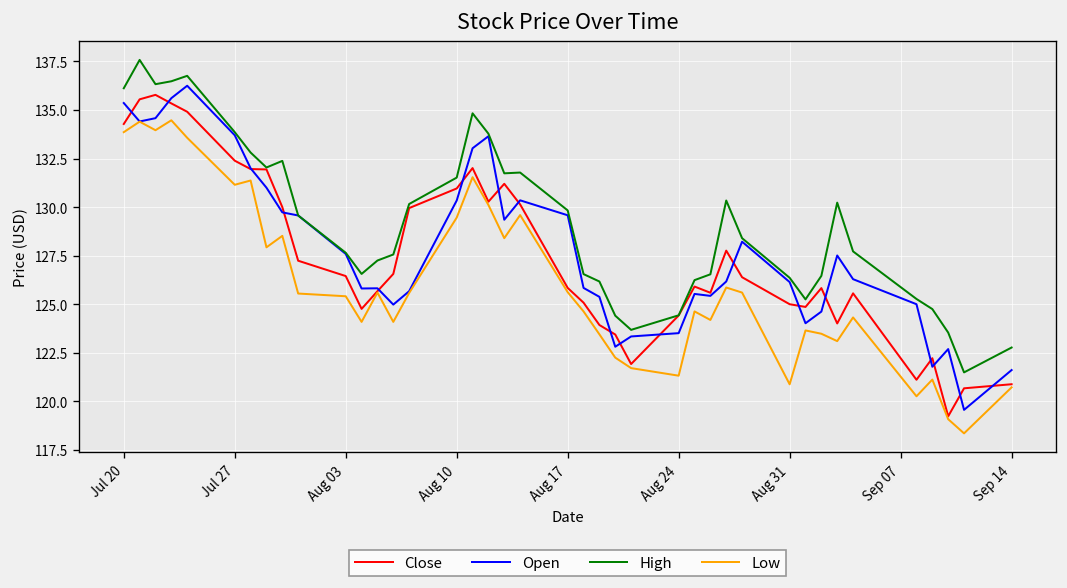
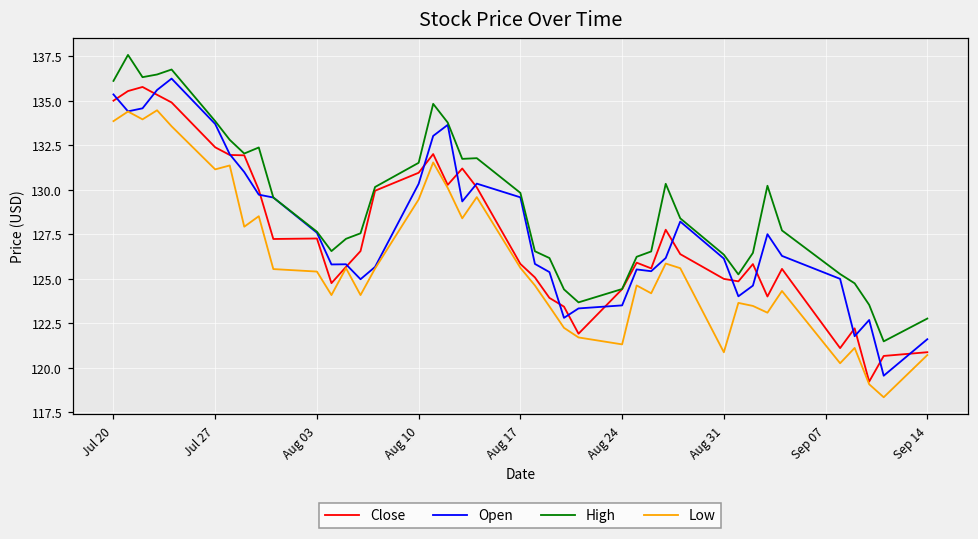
Close, Jul 20: 134.3 -> 135.0
Close, Aug 03: 126.4 -> 127.3
